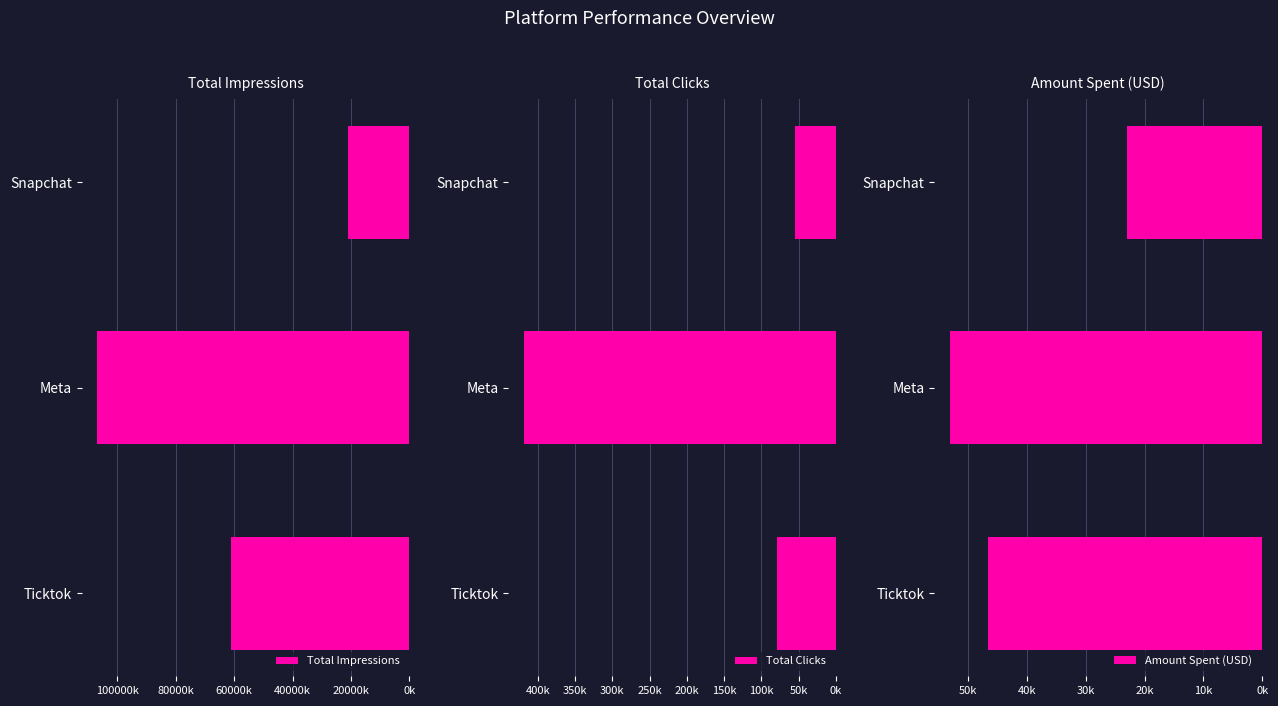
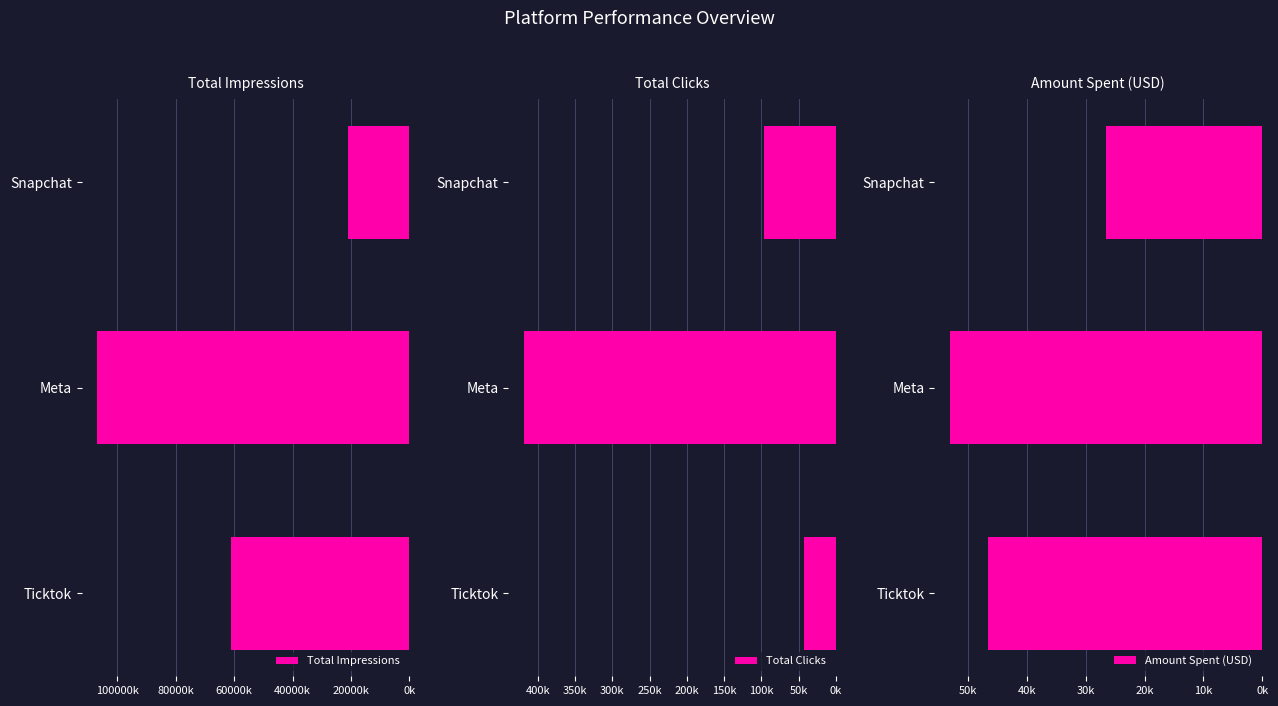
Total Clicks, Snapchat: 50000 -> 100000
Total Clicks, Ticktok: 80000 -> 40000
Amount Spent (USD), Snapchat: 23000 -> 27000
